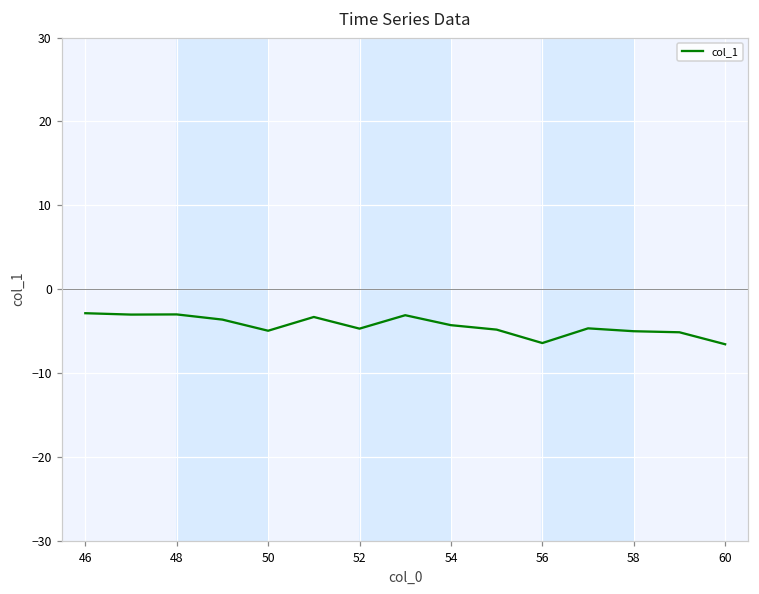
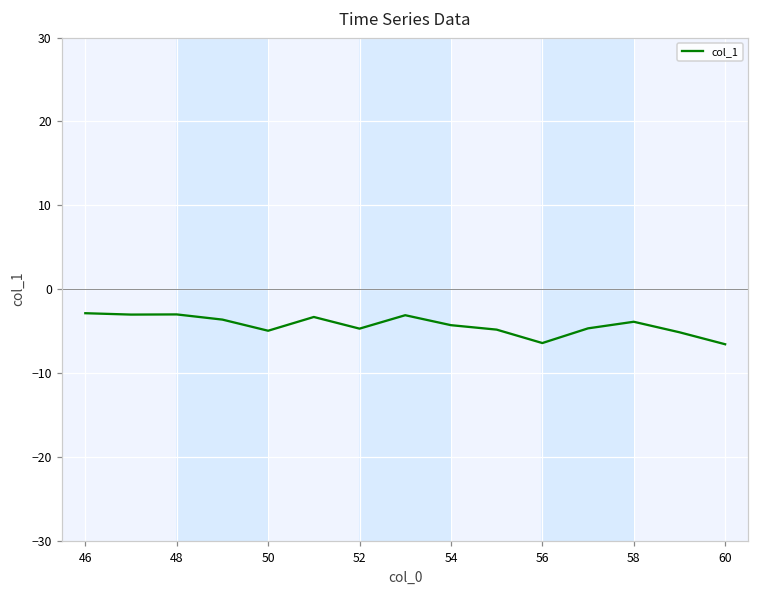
58: -5 -> -4
